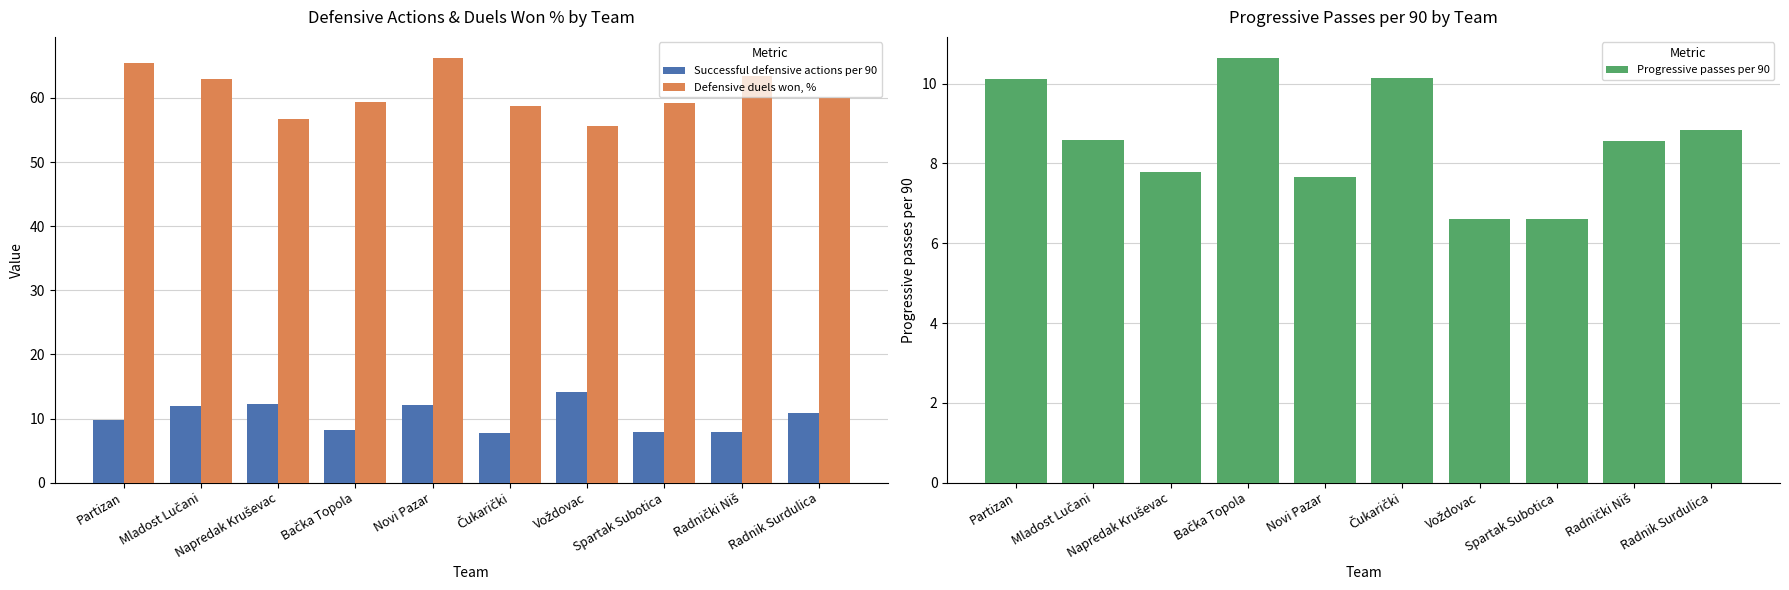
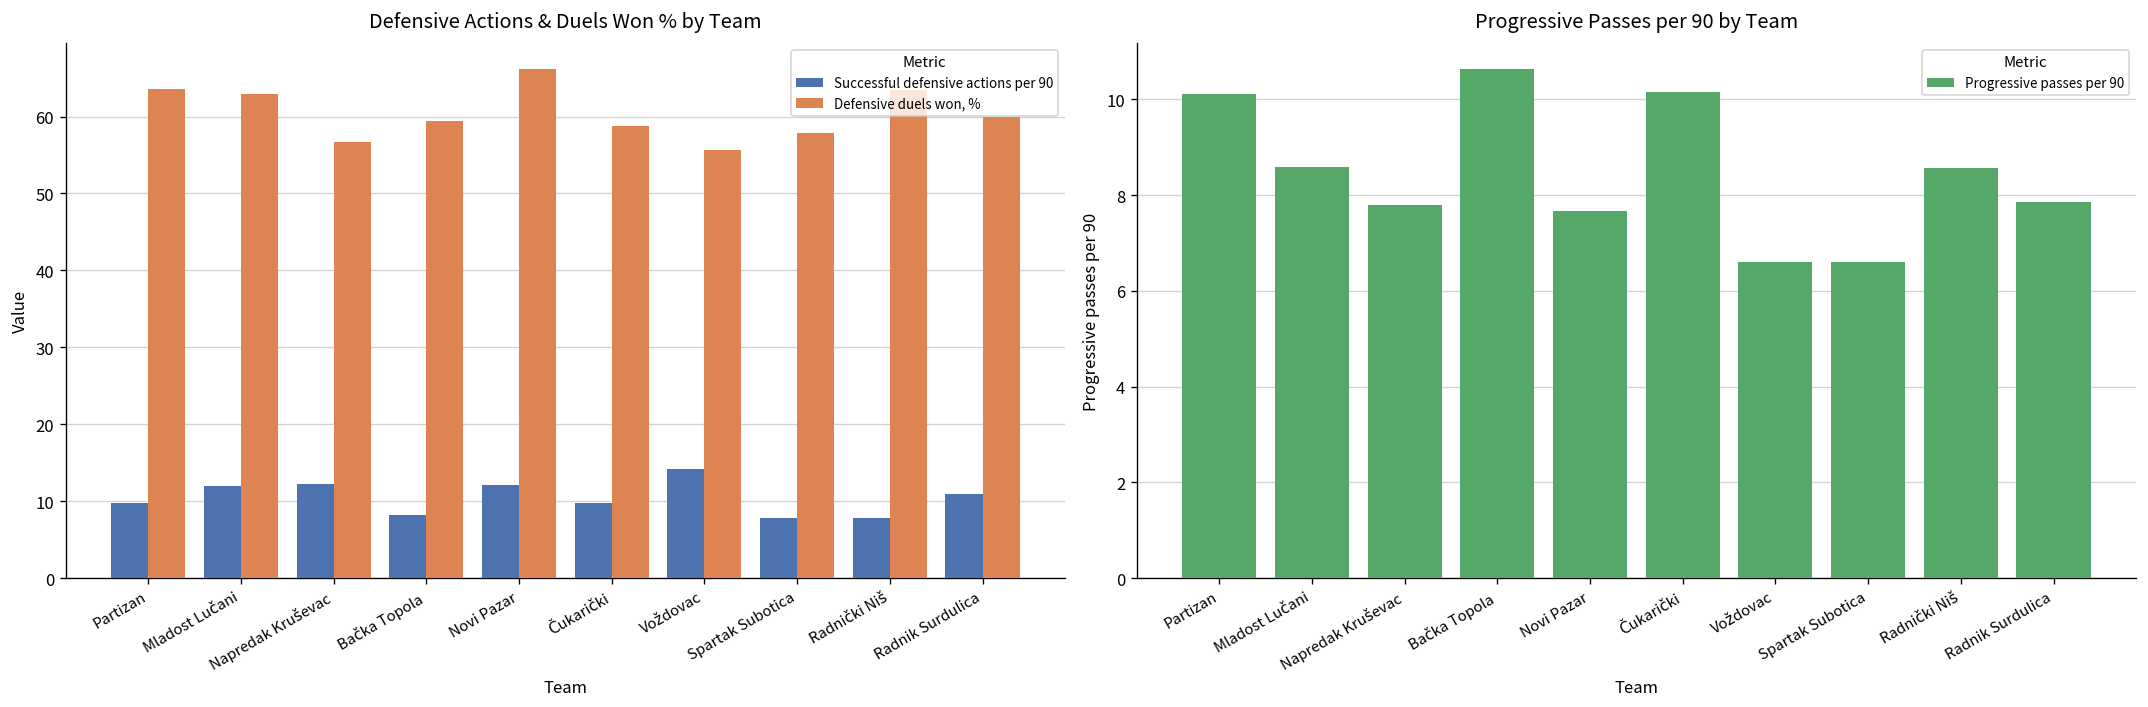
Defensive Actions & Duels Won % by Team, Defensive duels won, %, Partizan: 65 -> 64
Defensive Actions & Duels Won % by Team, Successful defensive actions per 90, Čukarički: 8 -> 10
Defensive Actions & Duels Won % by Team, Defensive duels won, %, Spartak Subotica: 59 -> 58
Progressive Passes per 90 by Team, Radnik Surdulica: 8.8 -> 7.9
